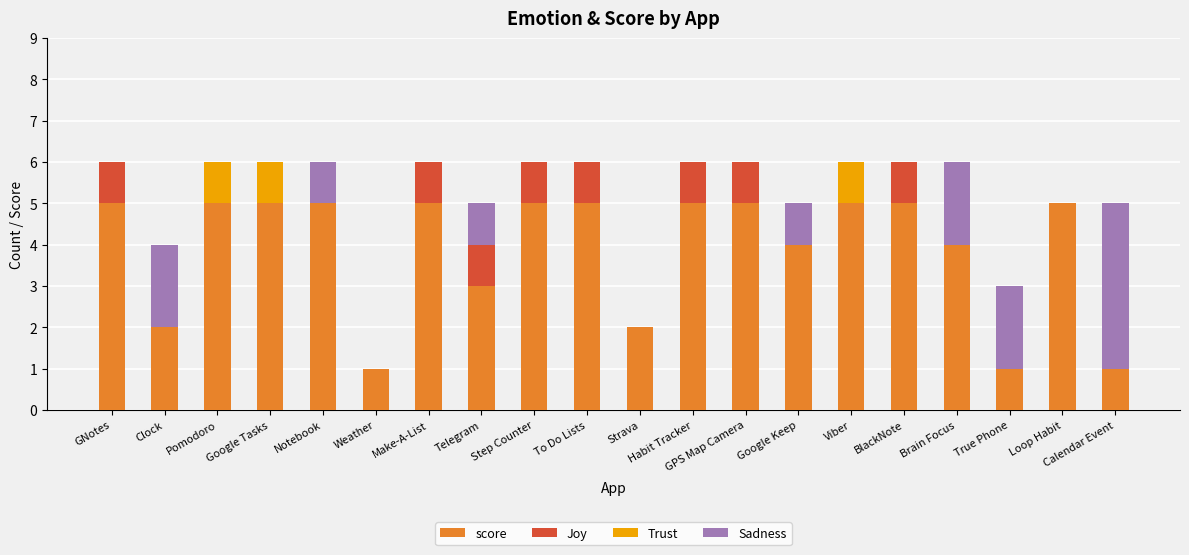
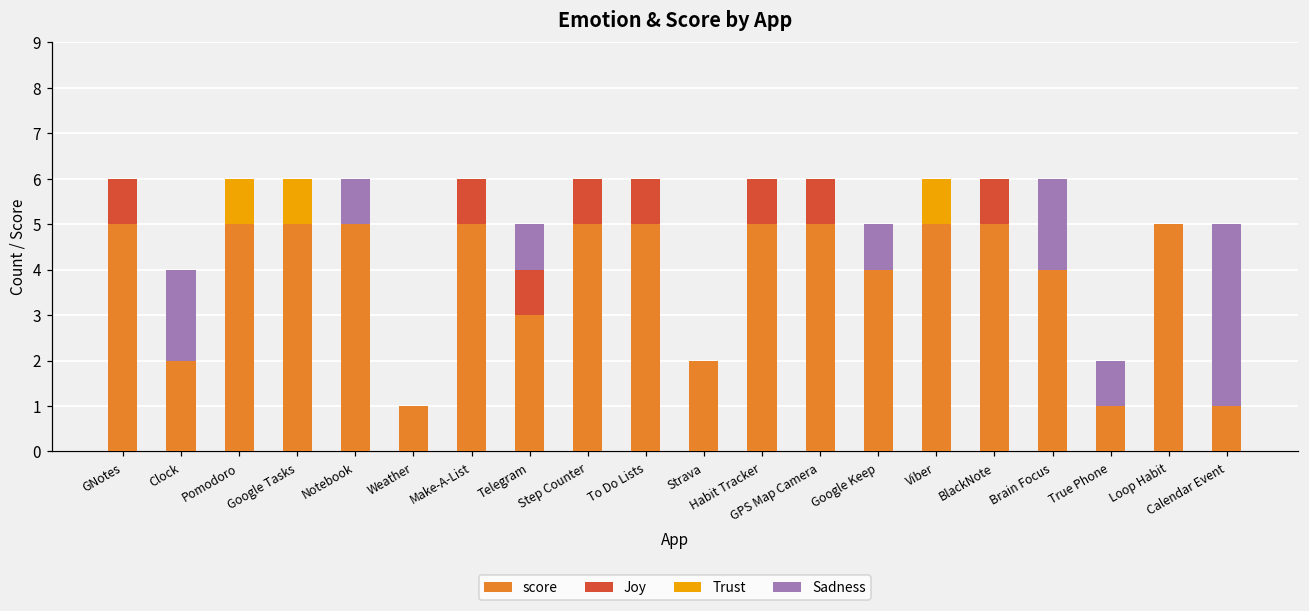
Sadness, True Phone: 2 -> 1
